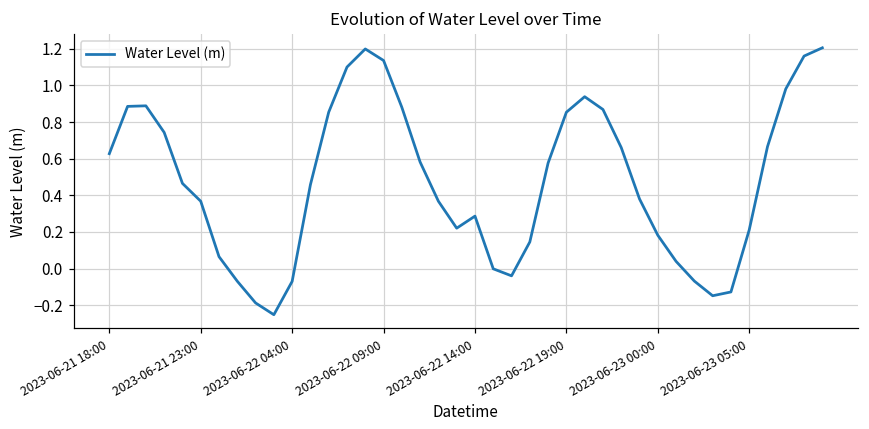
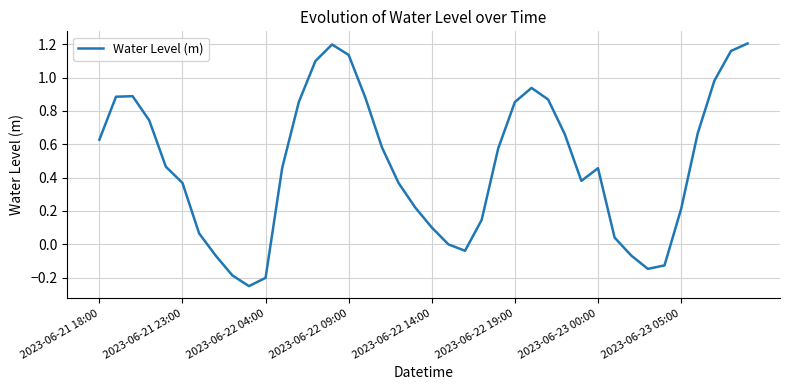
2023-06-22 04:00: -0.07 -> -0.20
2023-06-22 14:00: 0.29 -> 0.10
2023-06-23 00:00: 0.18 -> 0.46
